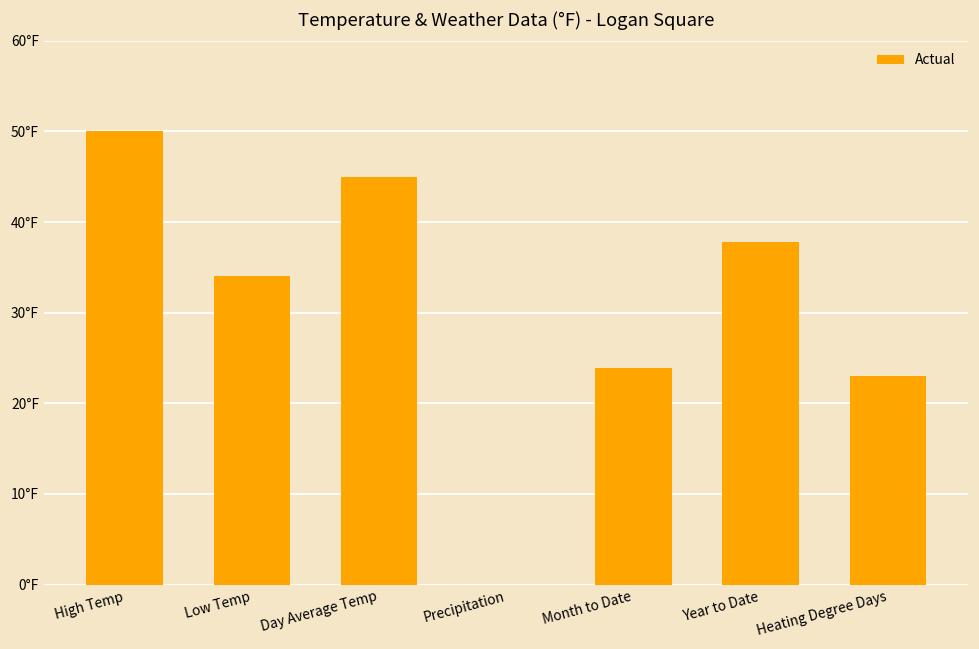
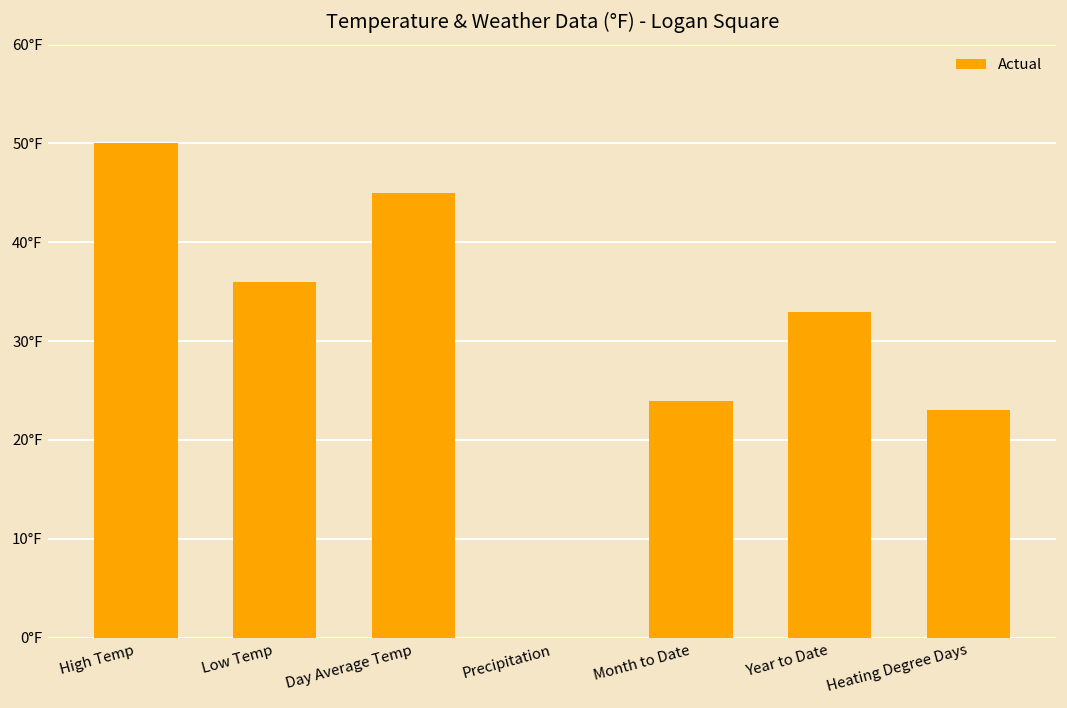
Low Temp: 34°F -> 36°F
Year to Date: 38°F -> 33°F
